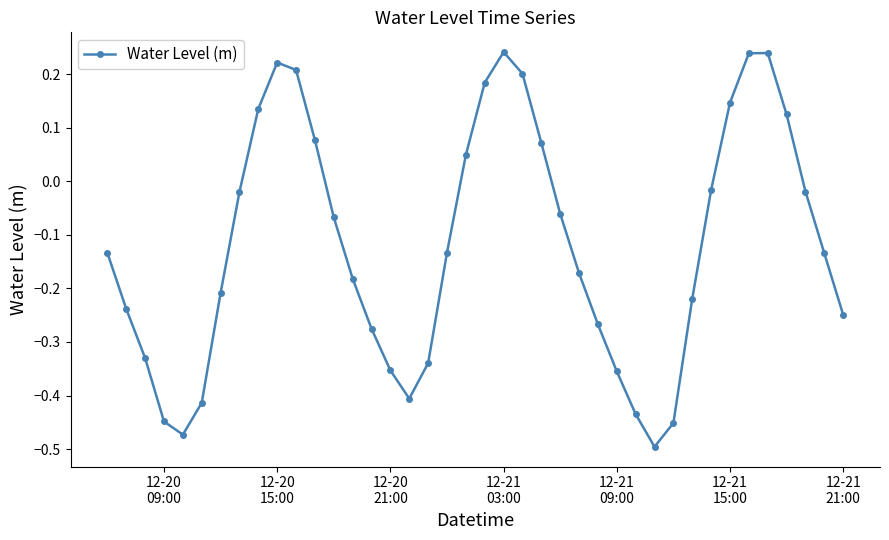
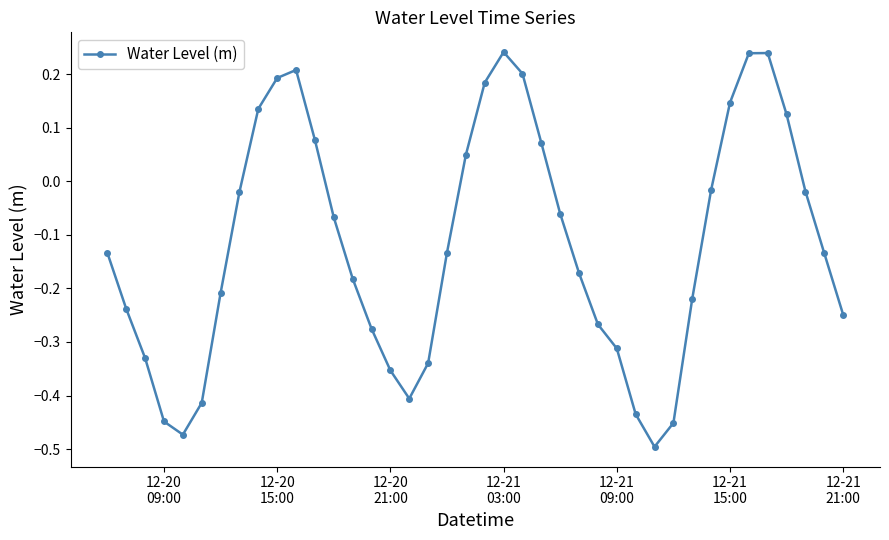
12-20 15:00: 0.22 -> 0.19
12-21 09:00: -0.36 -> -0.31
